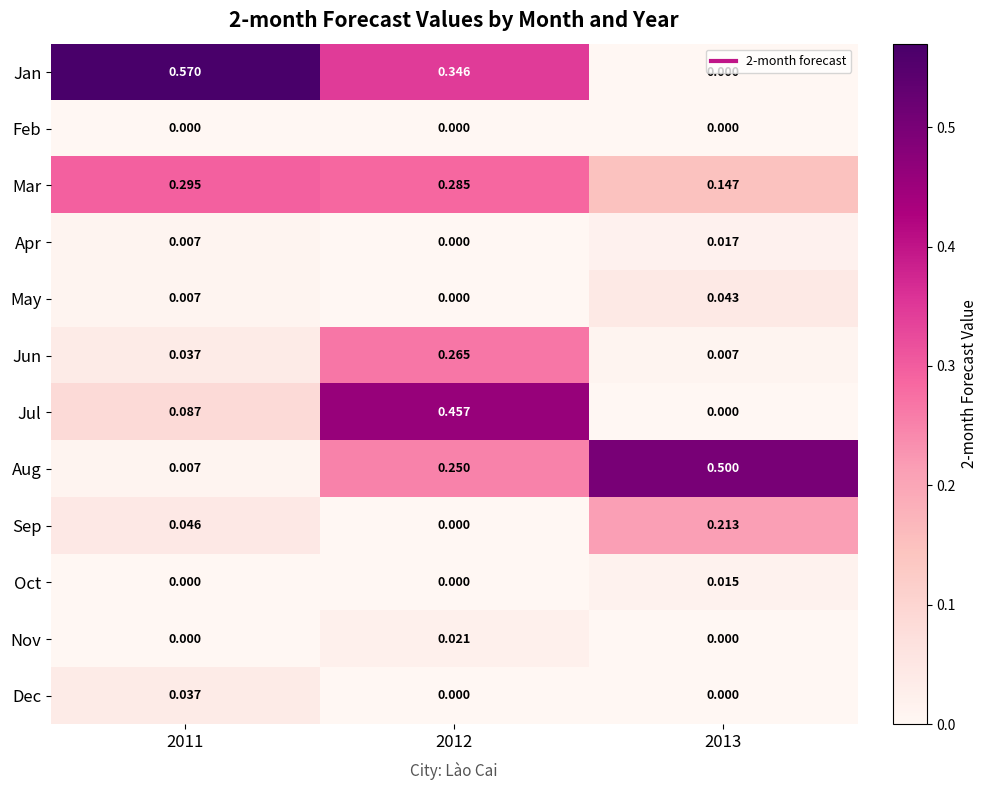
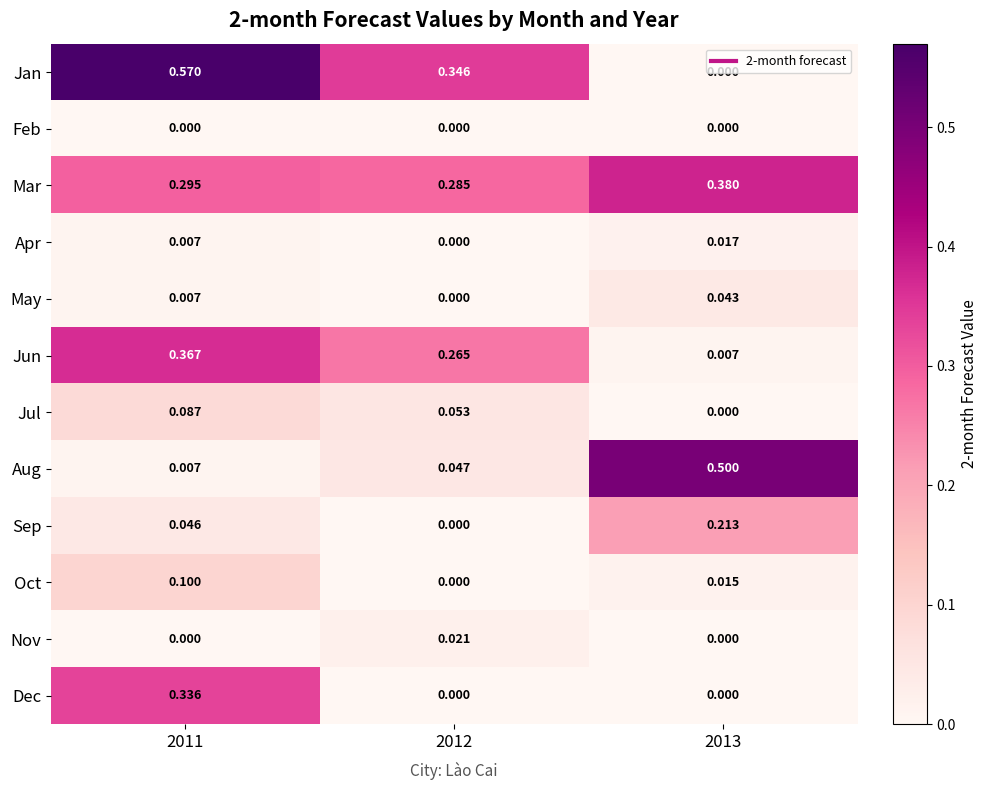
Mar, 2013: 0.147 -> 0.380
Jun, 2011: 0.037 -> 0.367
Jul, 2012: 0.457 -> 0.053
Aug, 2012: 0.250 -> 0.047
Oct, 2011: 0.000 -> 0.100
Dec, 2011: 0.037 -> 0.336
